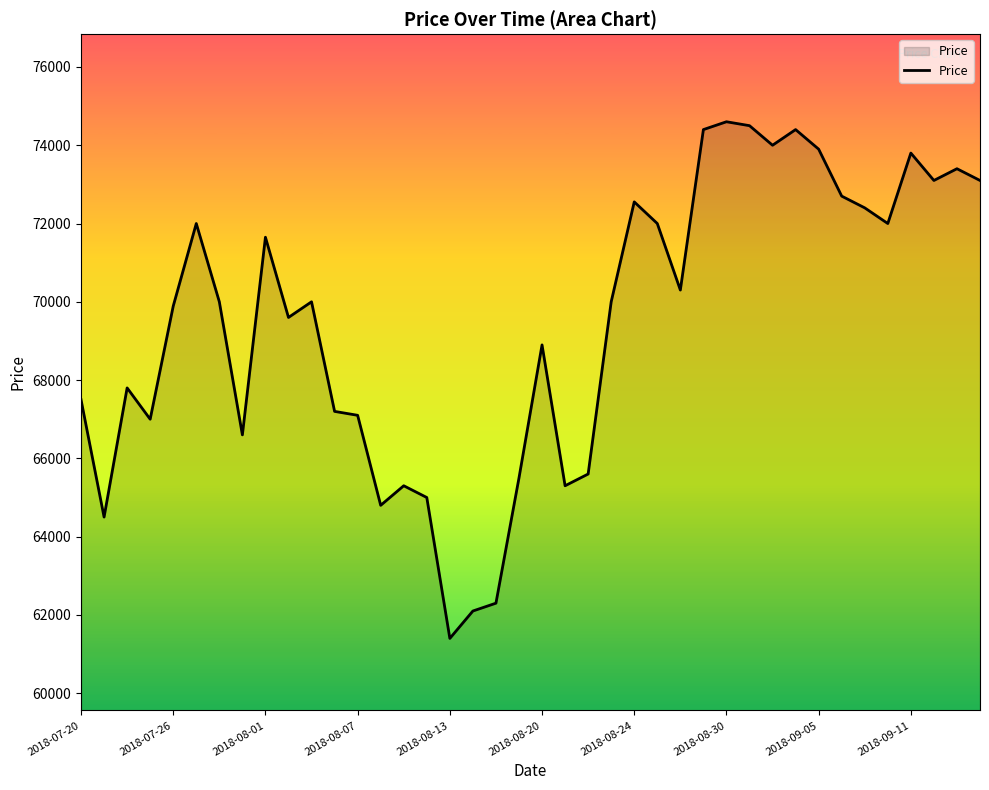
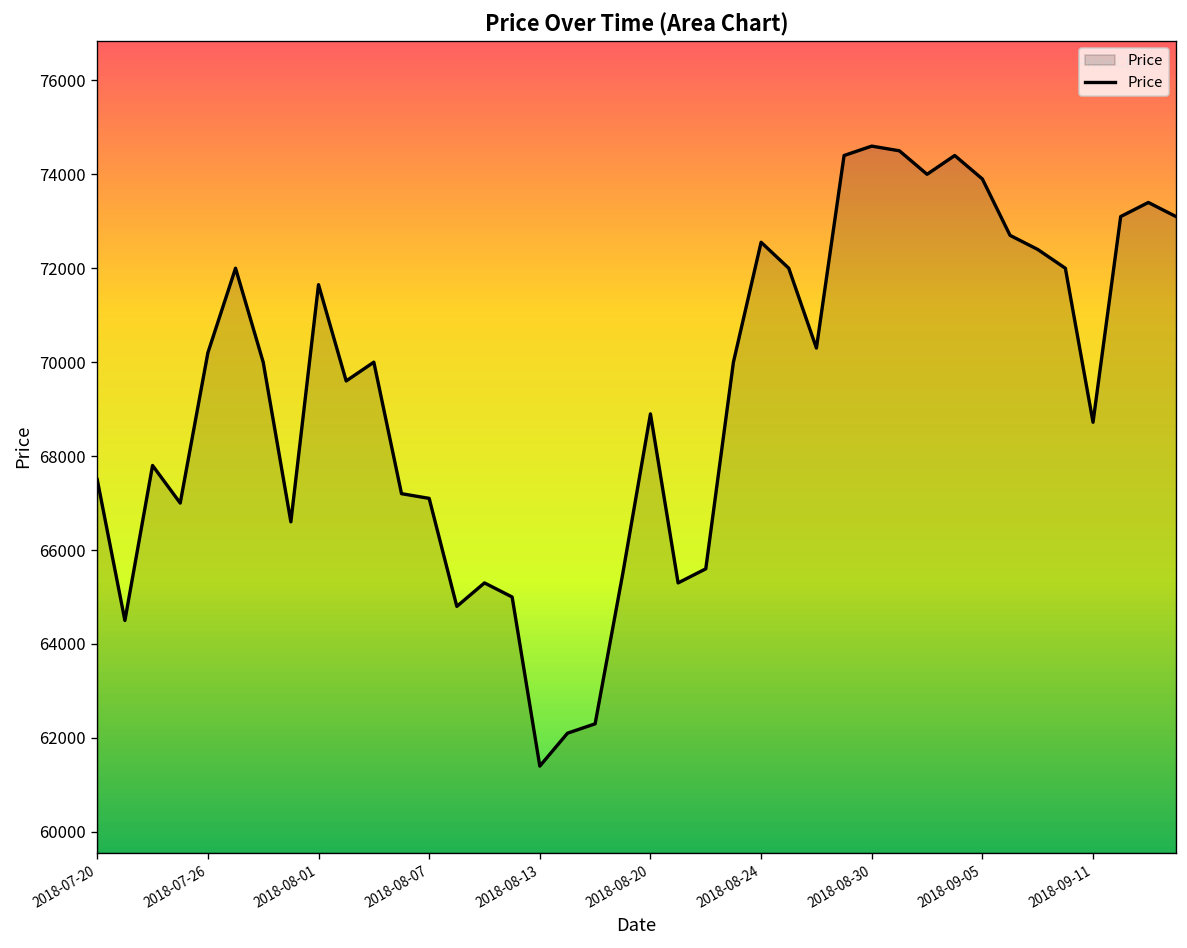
2018-07-26: 69900 -> 70200
2018-09-11: 73800 -> 68700
